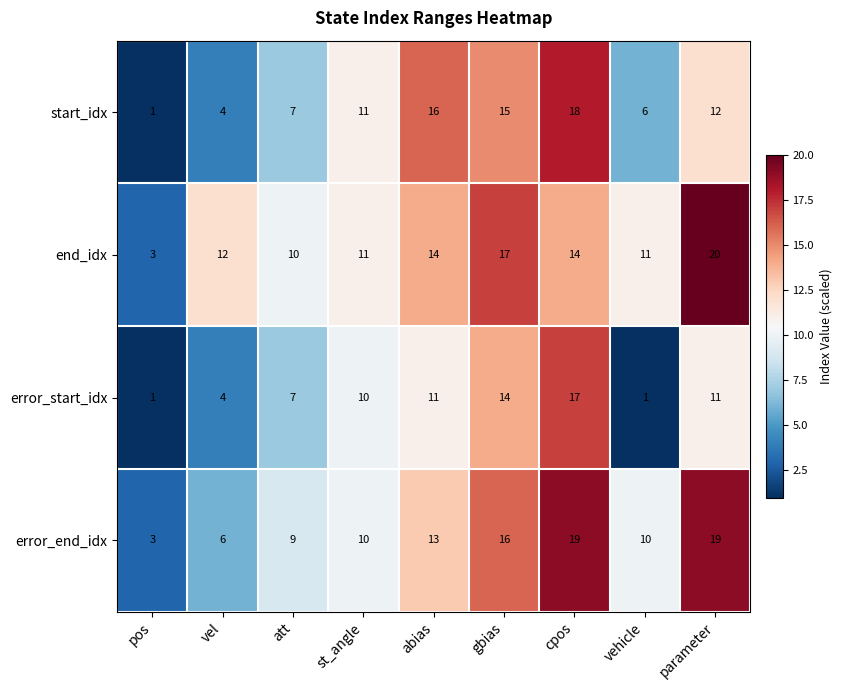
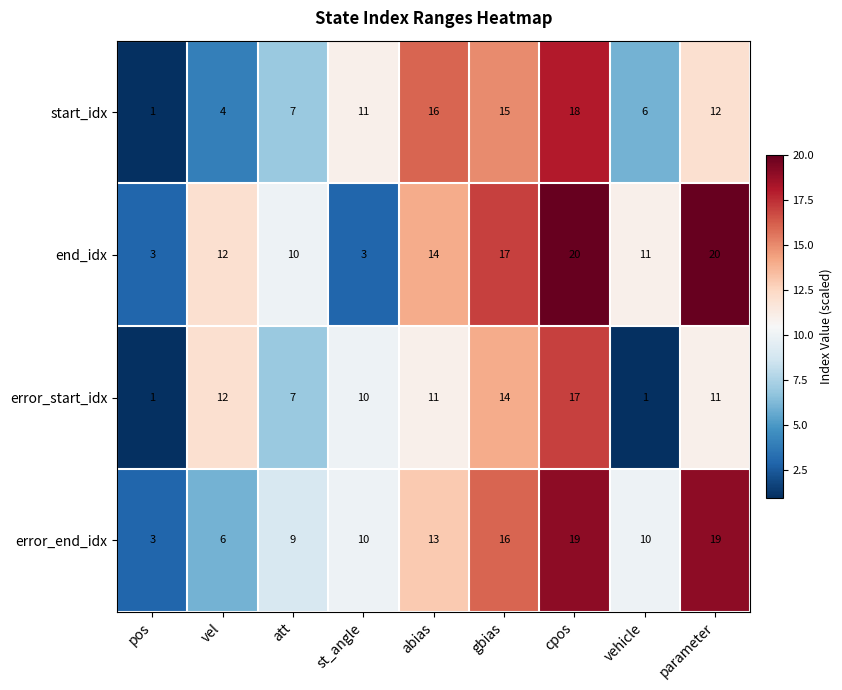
end_idx, st_angle: 11 -> 3
end_idx, cpos: 14 -> 20
error_start_idx, vel: 4 -> 12
